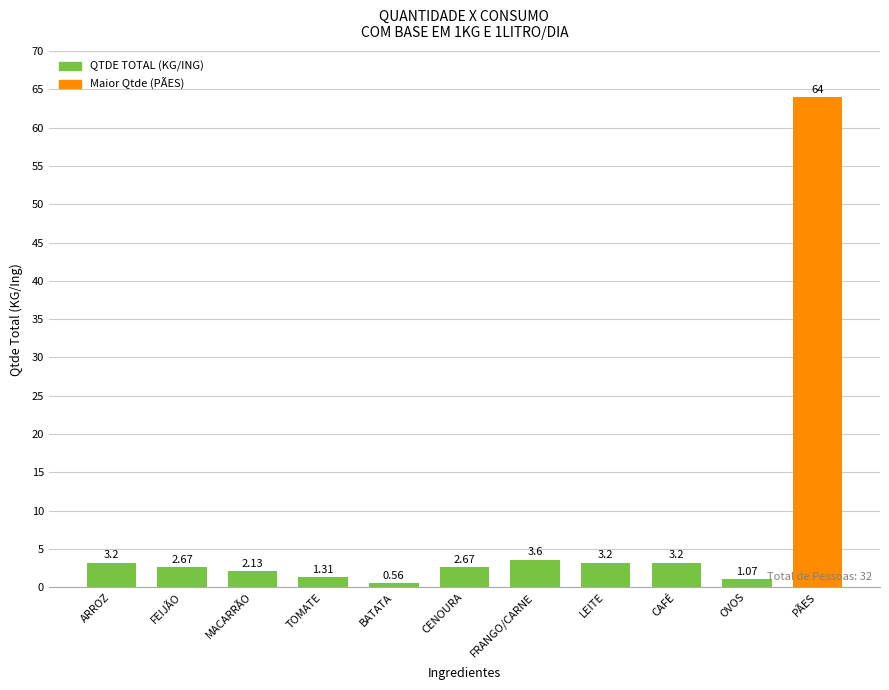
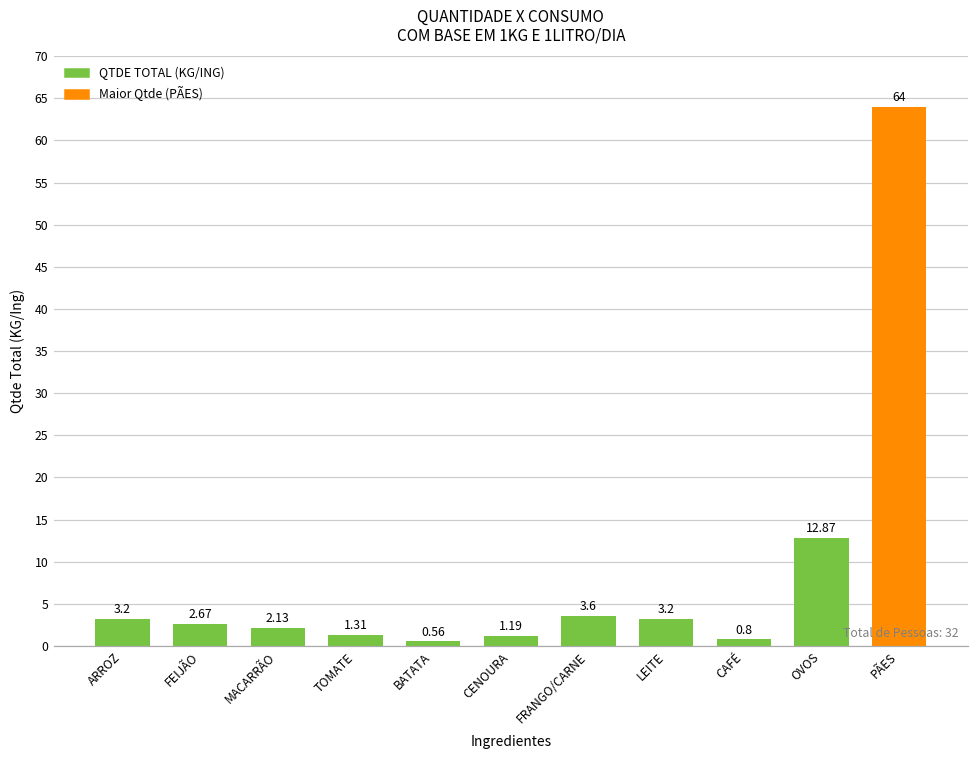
CENOURA: 2.67 -> 1.19
CAFÉ: 3.2 -> 0.8
OVOS: 1.07 -> 12.87
